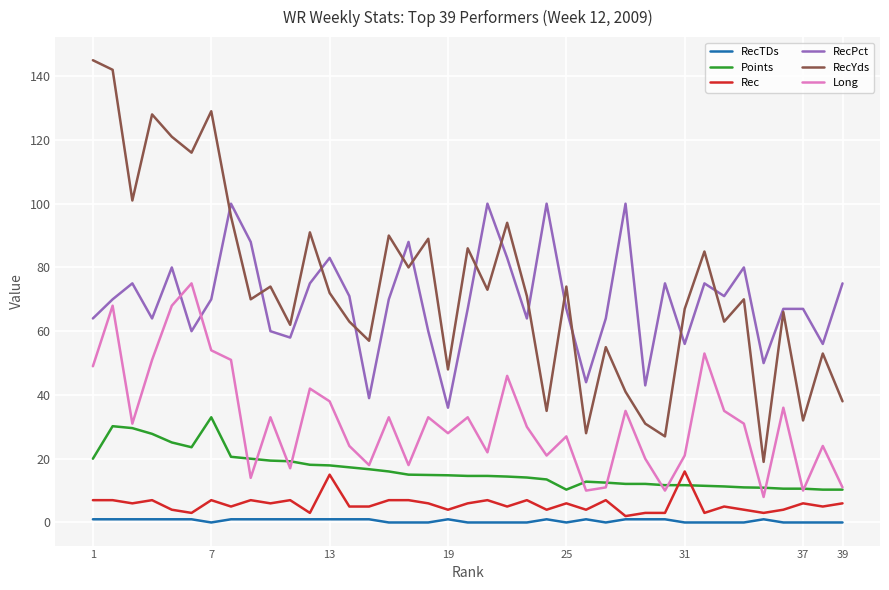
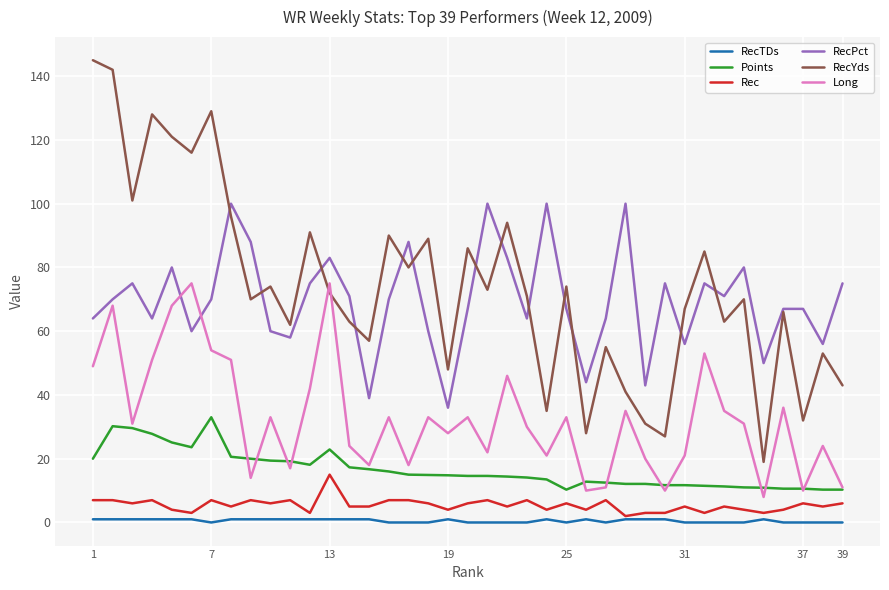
Points, 13: 18 -> 23
Long, 13: 38 -> 75
Long, 25: 27 -> 33
Rec, 31: 16 -> 5
RecYds, 39: 38 -> 43
